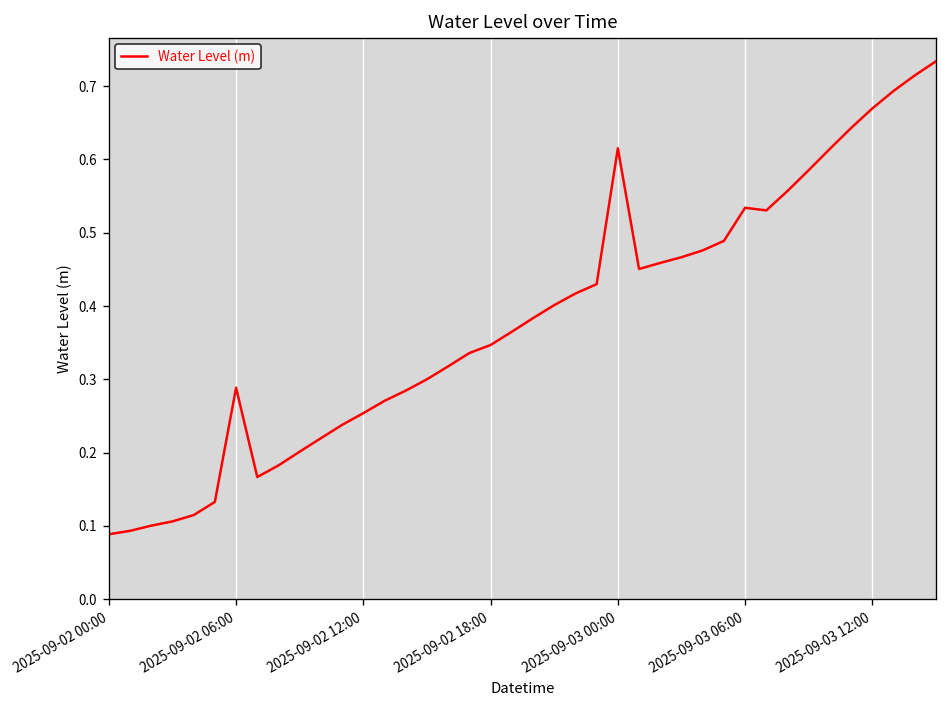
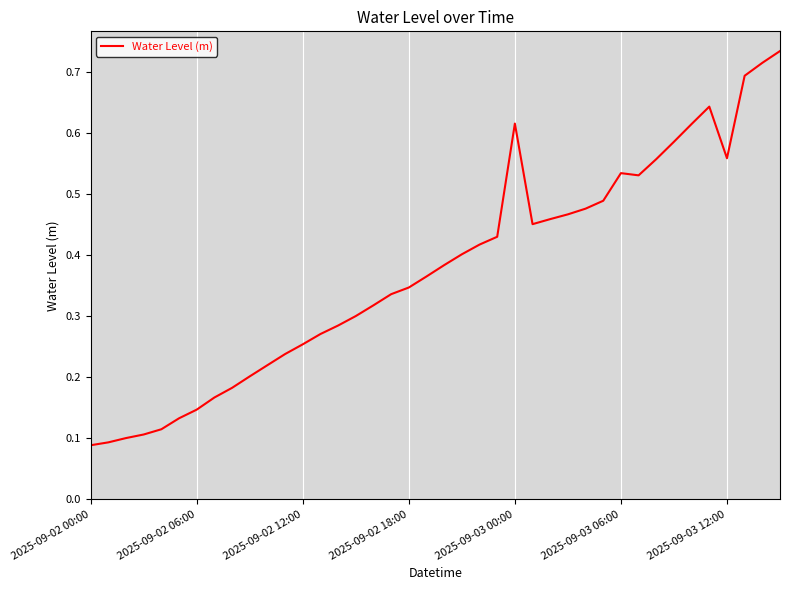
2025-09-02 06:00: 0.29 -> 0.15
2025-09-03 12:00: 0.67 -> 0.56
